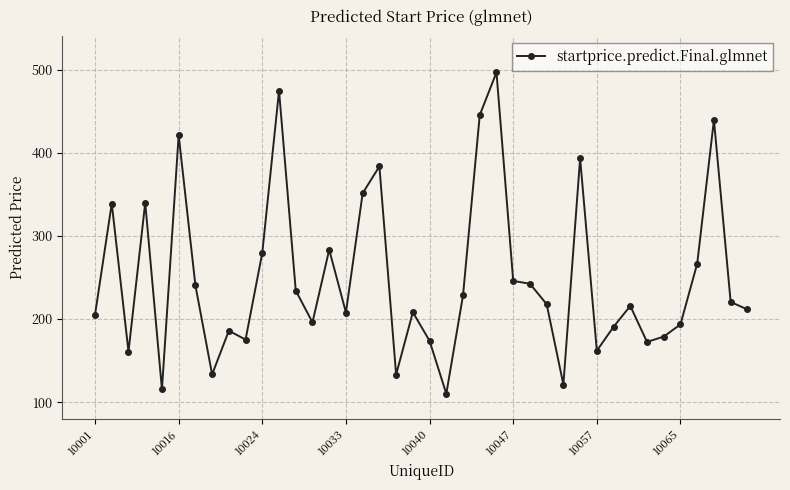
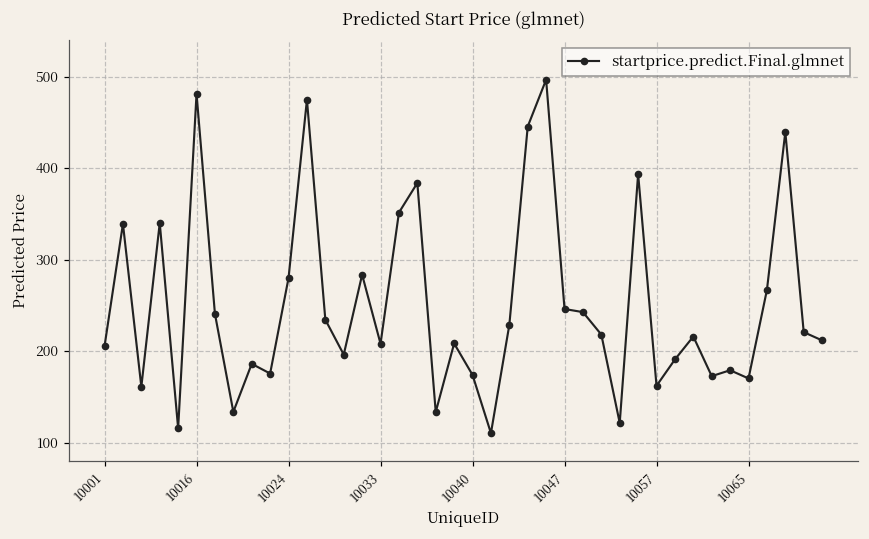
10016: 420 -> 480
10065: 190 -> 170
